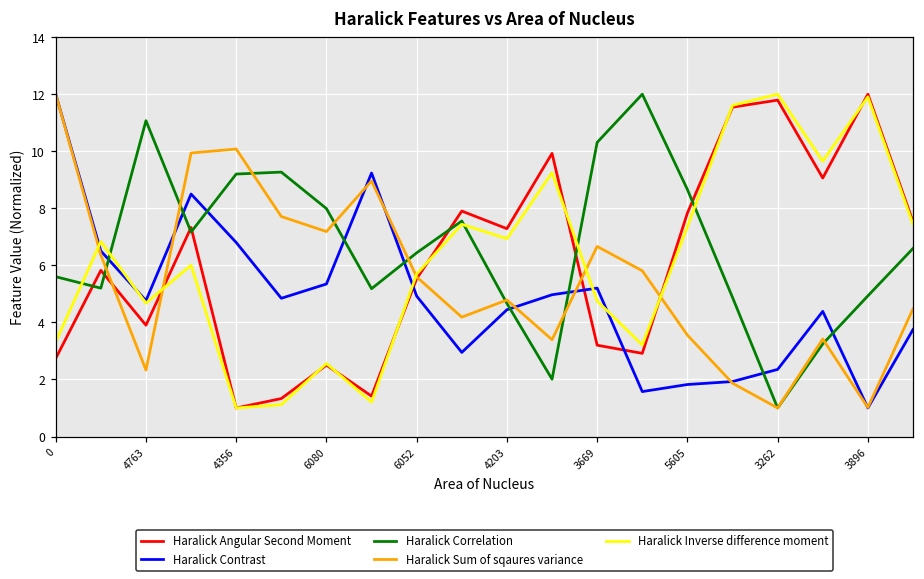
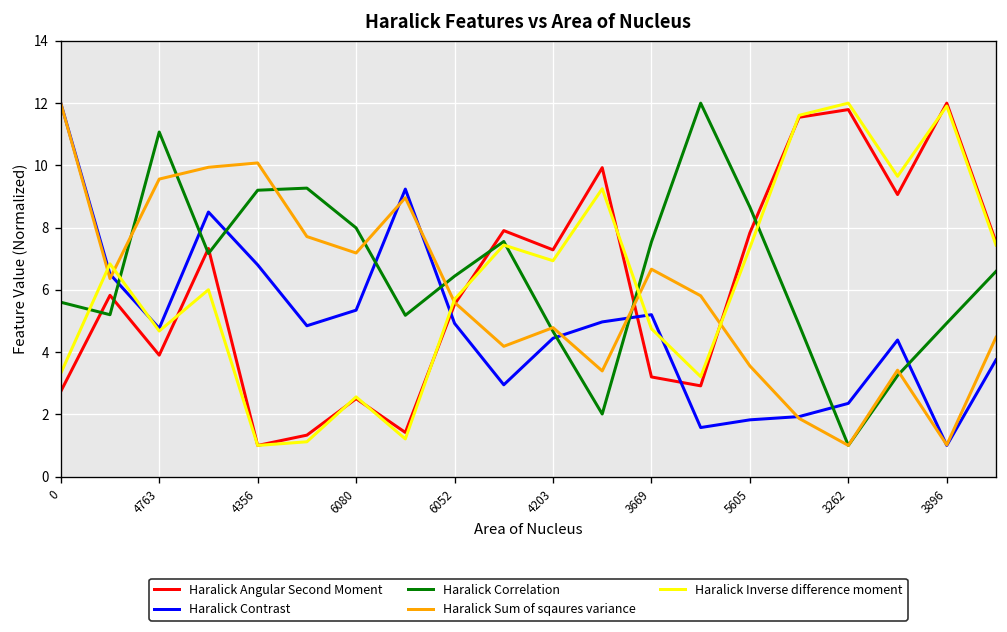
Haralick Sum of sqaures variance, 4763: 2.3 -> 9.6
Haralick Correlation, 3669: 10.3 -> 7.5
